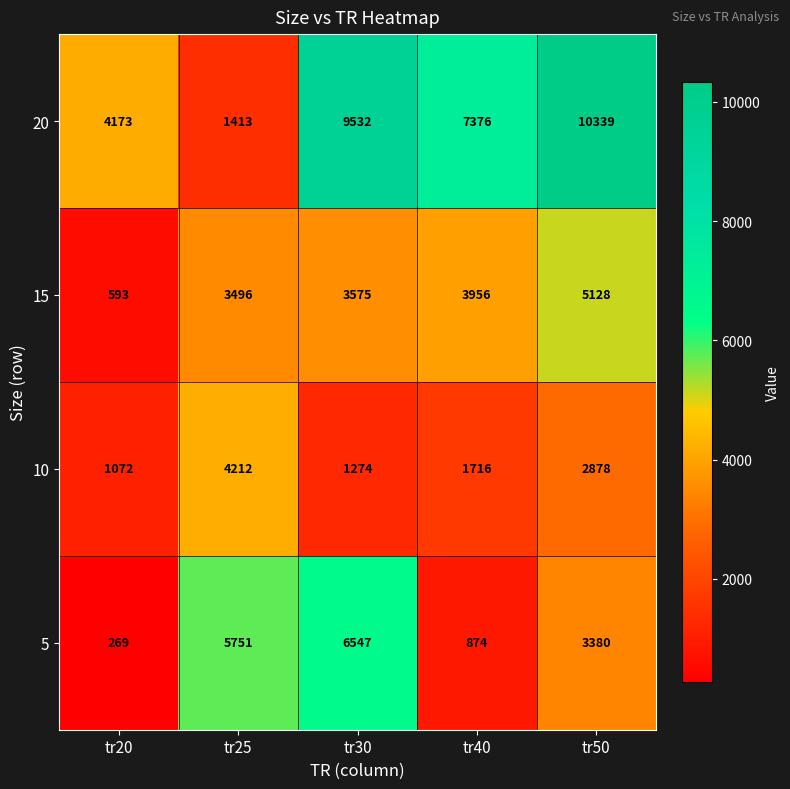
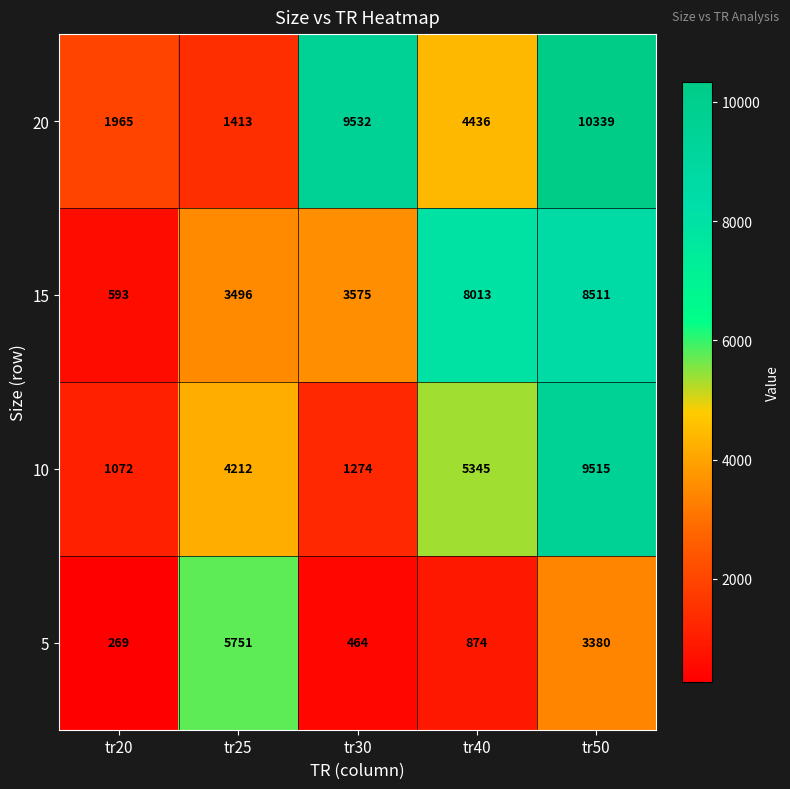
20, tr20: 4173 -> 1965
20, tr40: 7376 -> 4436
15, tr40: 3956 -> 8013
15, tr50: 5128 -> 8511
10, tr40: 1716 -> 5345
10, tr50: 2878 -> 9515
5, tr30: 6547 -> 464
